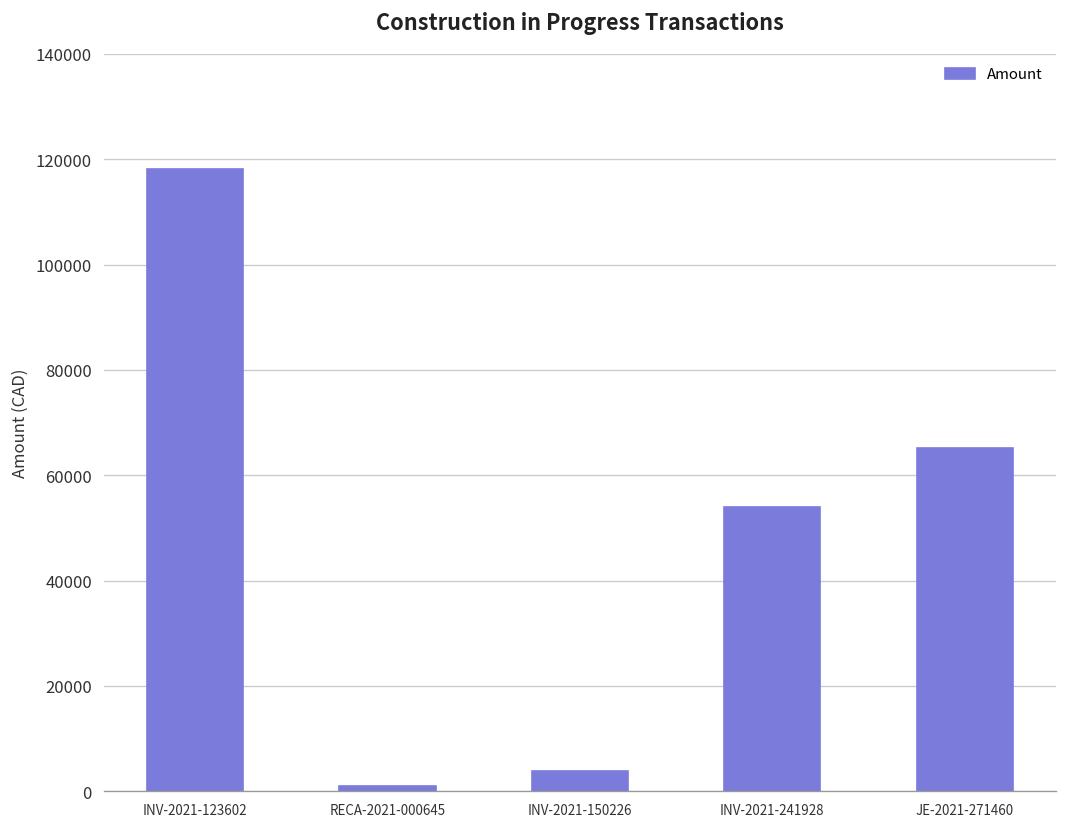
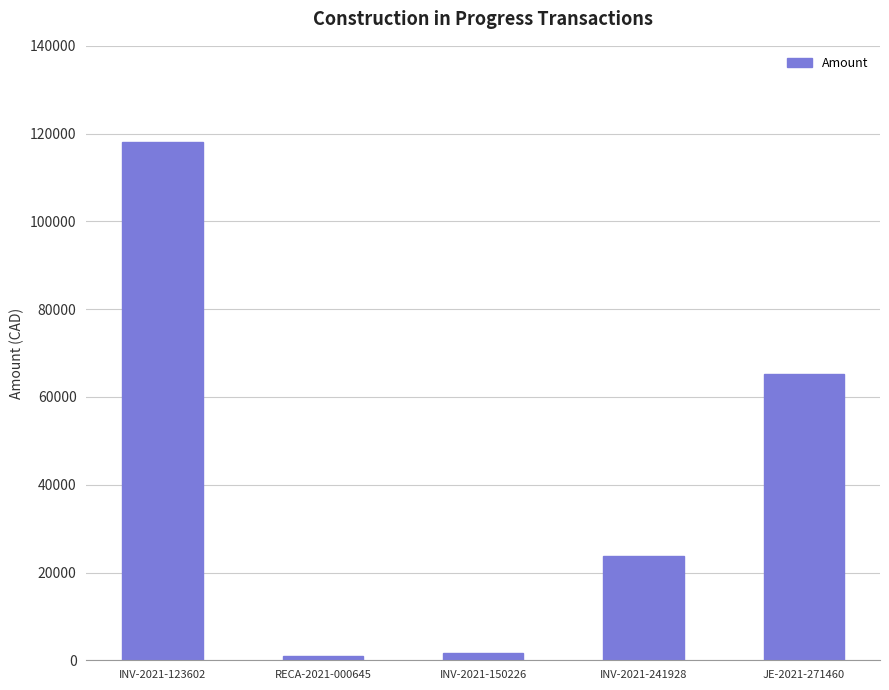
INV-2021-150226: 4000 -> 2000
INV-2021-241928: 54000 -> 24000
